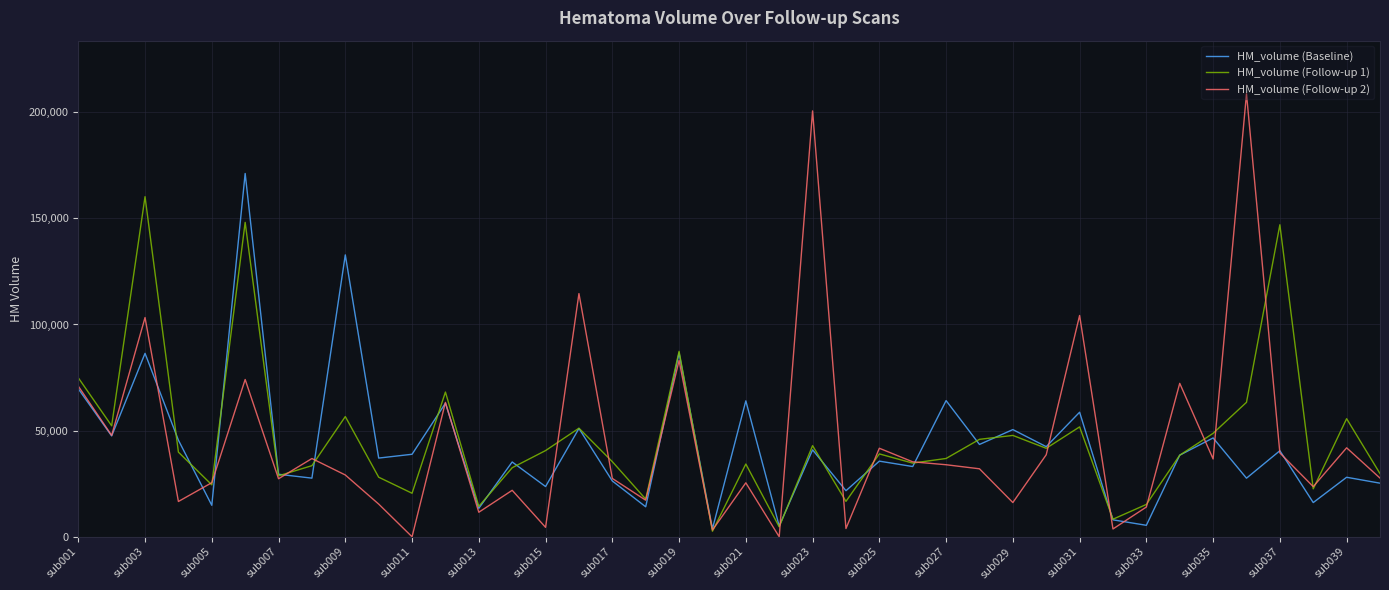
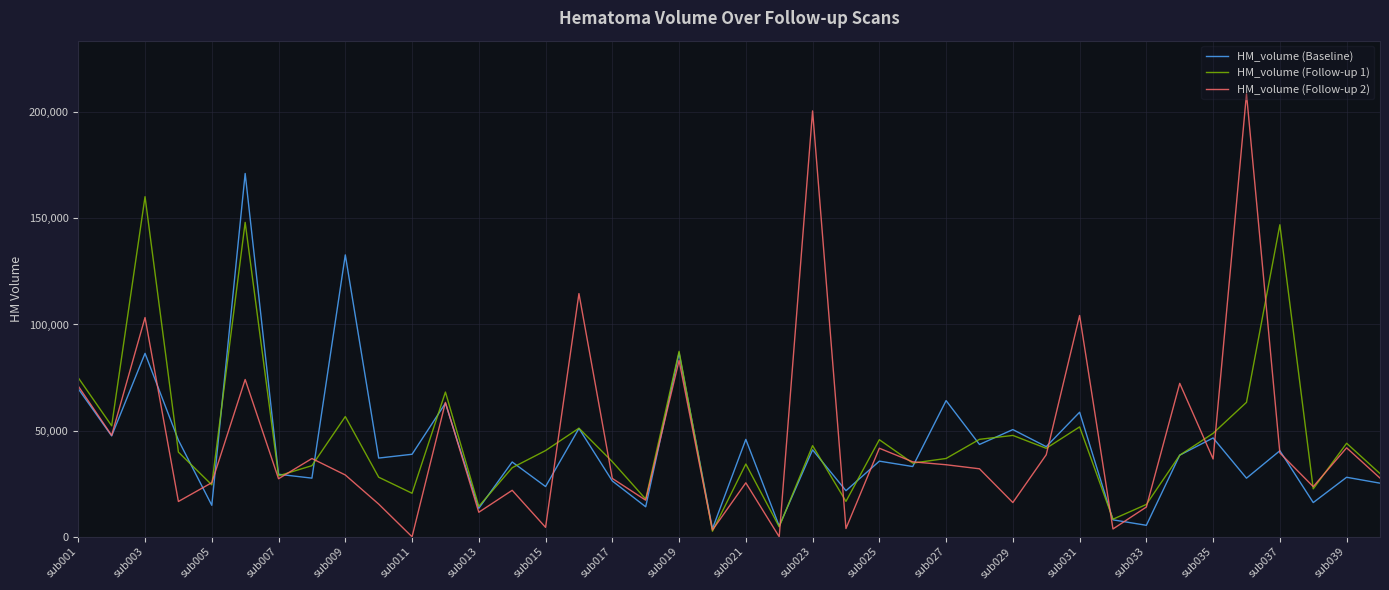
HM_volume (Baseline), sub021: 64,000 -> 46,000
HM_volume (Follow-up 1), sub025: 39,000 -> 46,000
HM_volume (Follow-up 1), sub039: 56,000 -> 44,000
